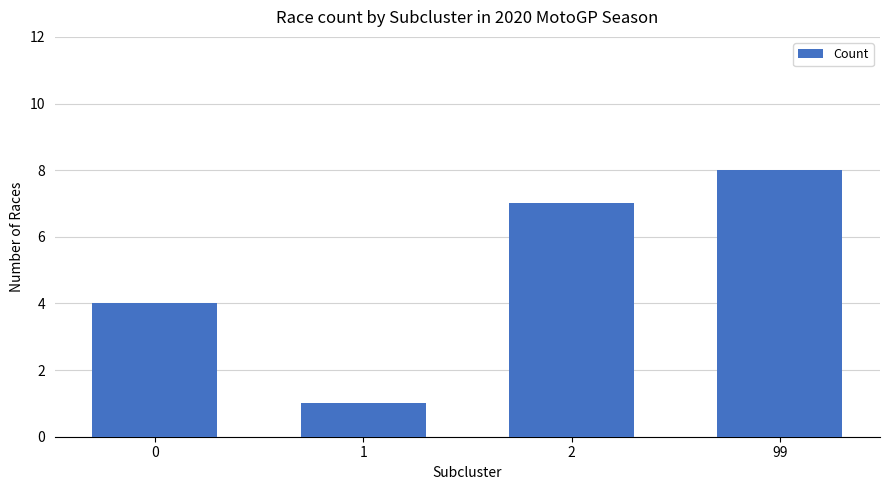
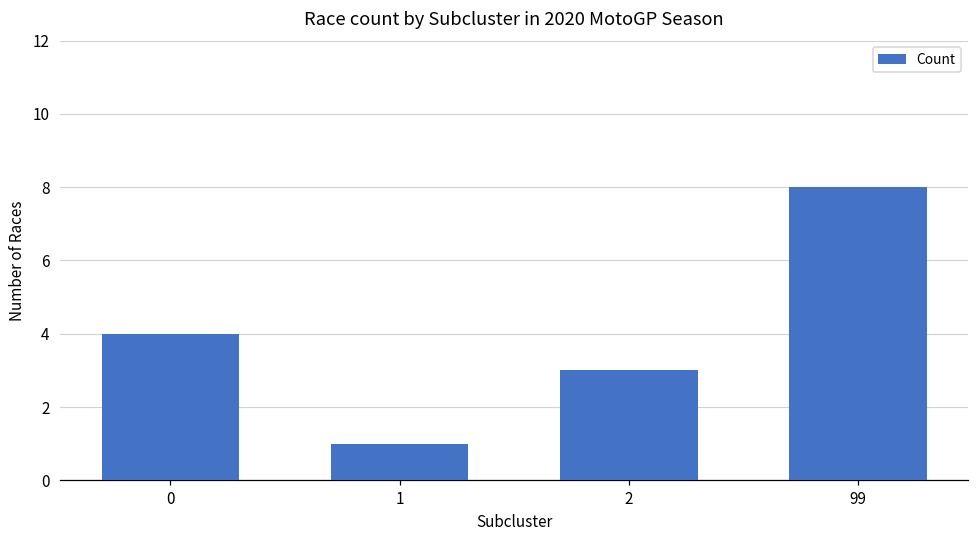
2: 7 -> 3
